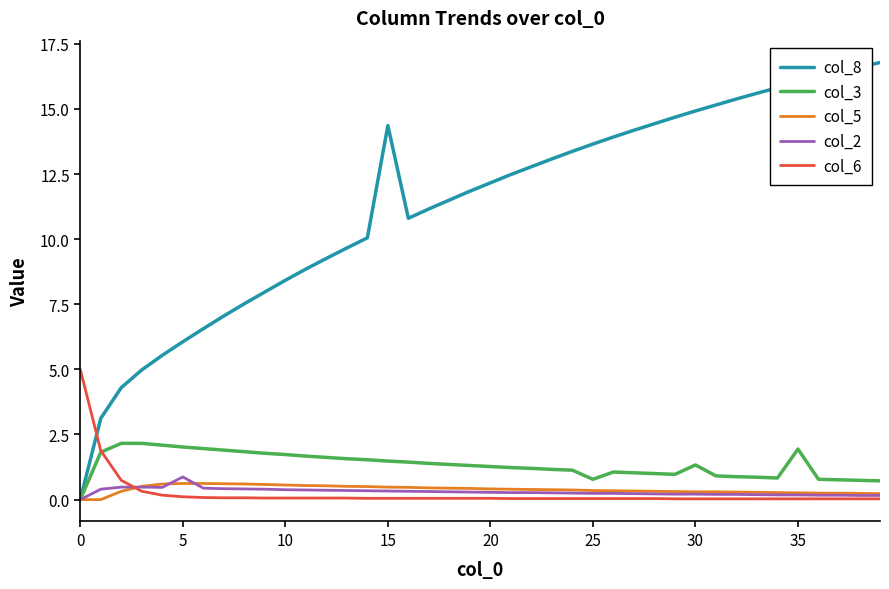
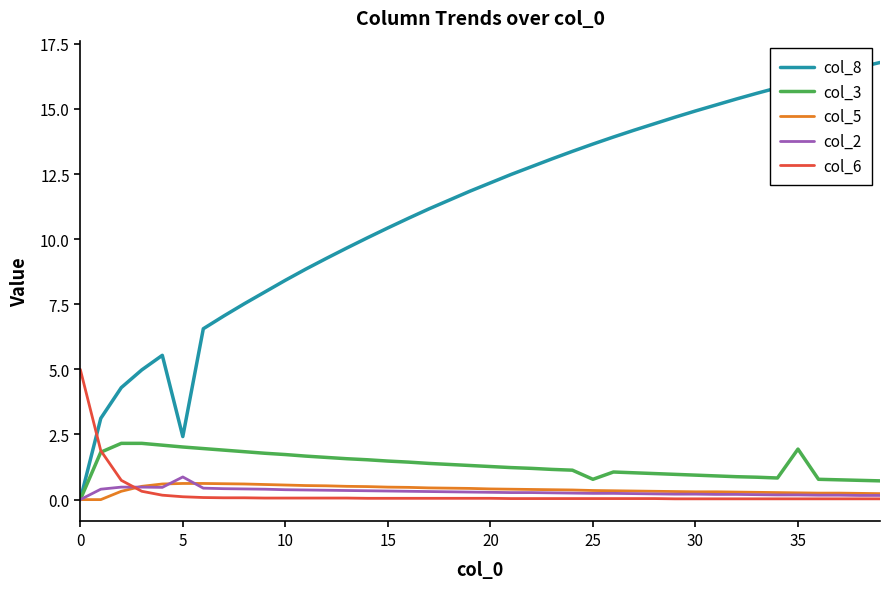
col_8, 5: 6.1 -> 2.4
col_8, 15: 14.4 -> 10.4
col_3, 30: 1.3 -> 0.9
